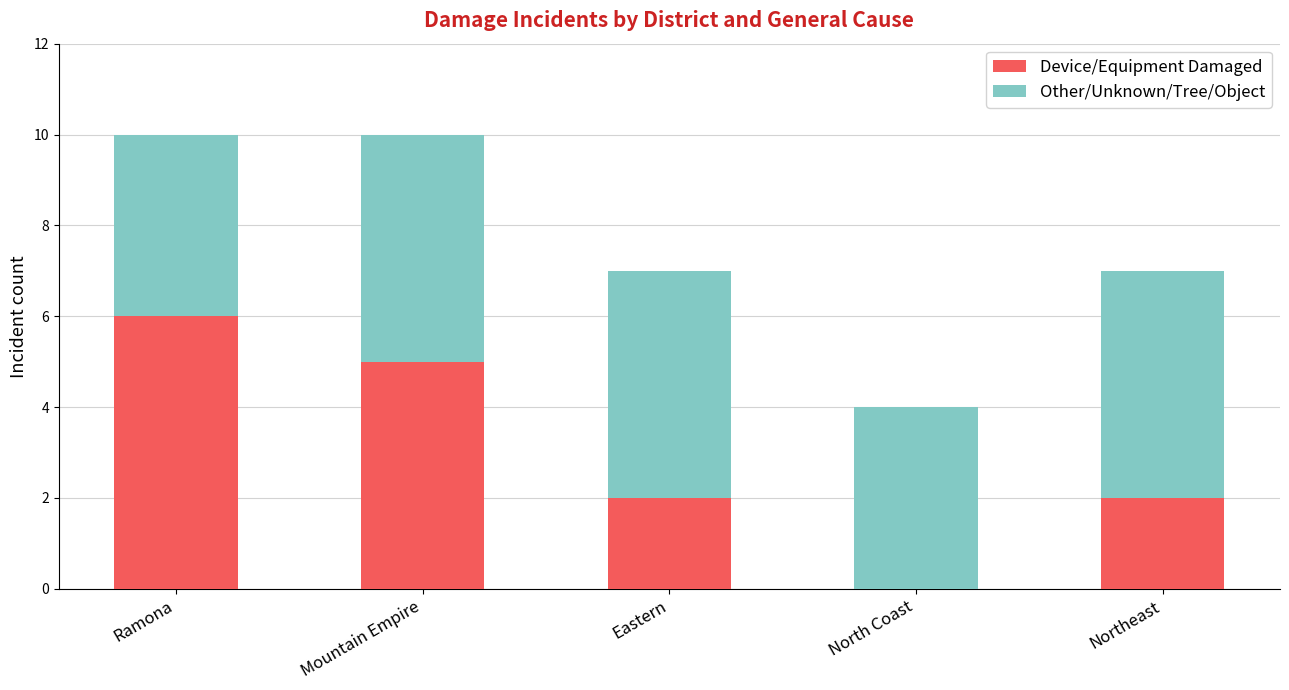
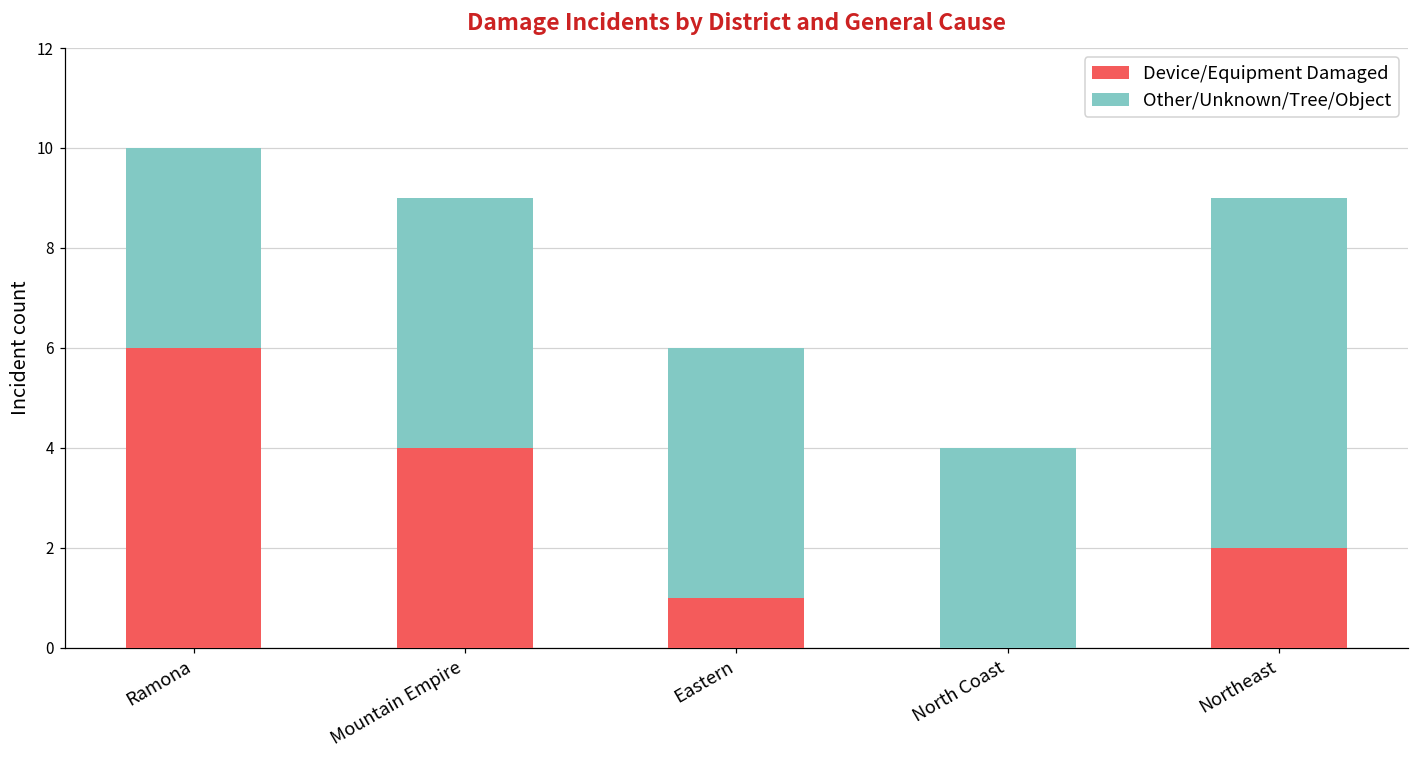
Device/Equipment Damaged, Mountain Empire: 5 -> 4
Device/Equipment Damaged, Eastern: 2 -> 1
Other/Unknown/Tree/Object, Northeast: 5 -> 7
